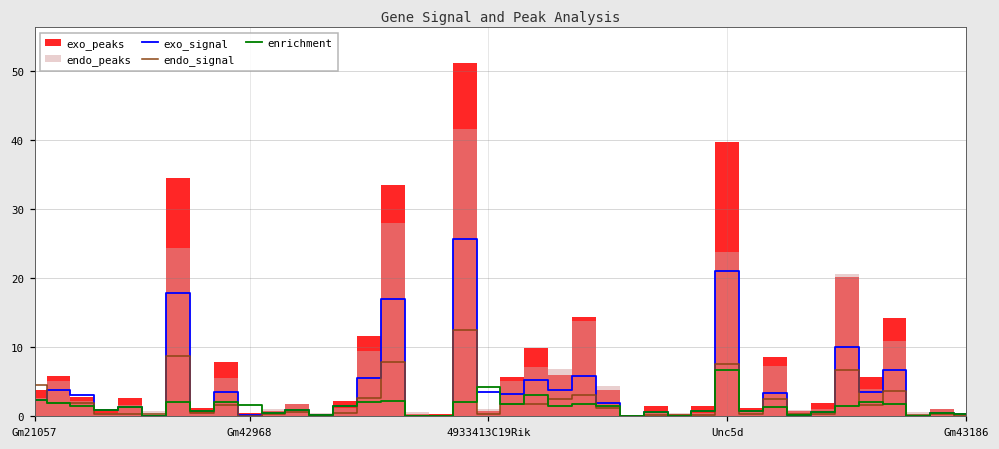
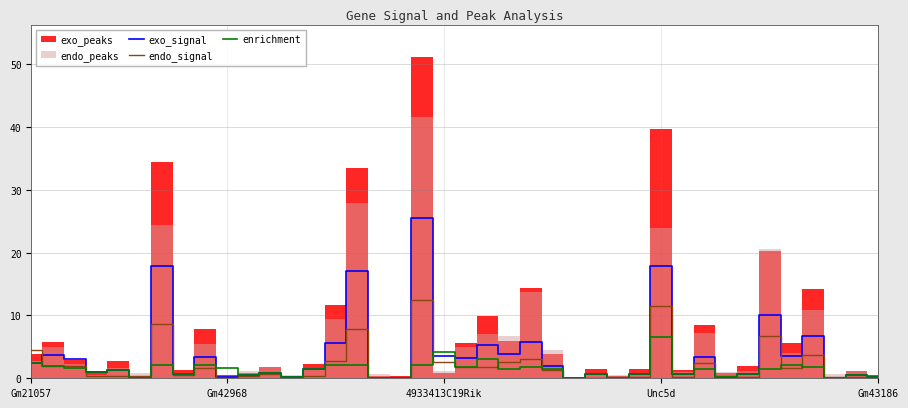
endo_signal, 4933413C19Rik: 0 -> 3
exo_signal, Unc5d: 21 -> 18
endo_signal, Unc5d: 8 -> 11
